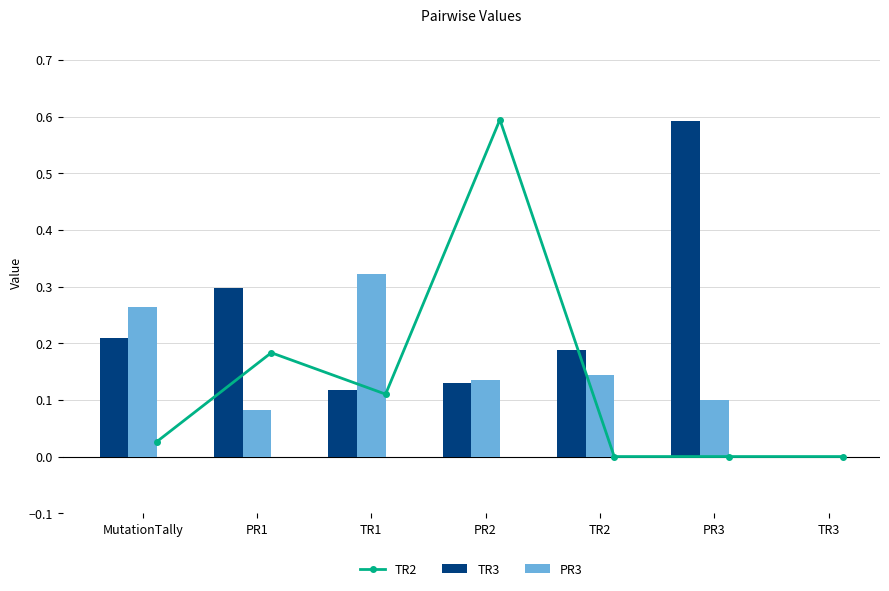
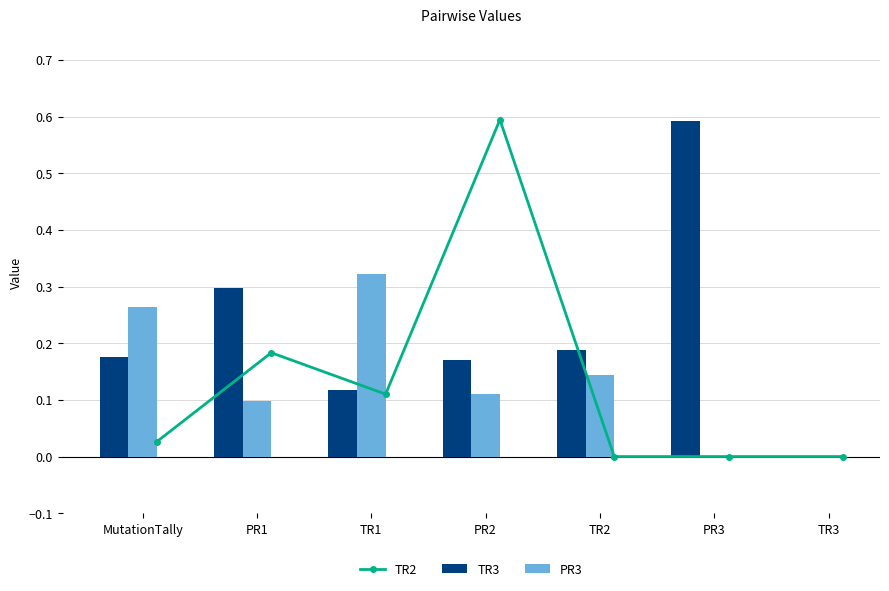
TR3, MutationTally: 0.21 -> 0.18
PR3, PR1: 0.08 -> 0.10
TR3, PR2: 0.13 -> 0.17
PR3, PR2: 0.13 -> 0.11
PR3, PR3: 0.1 -> 0.0
